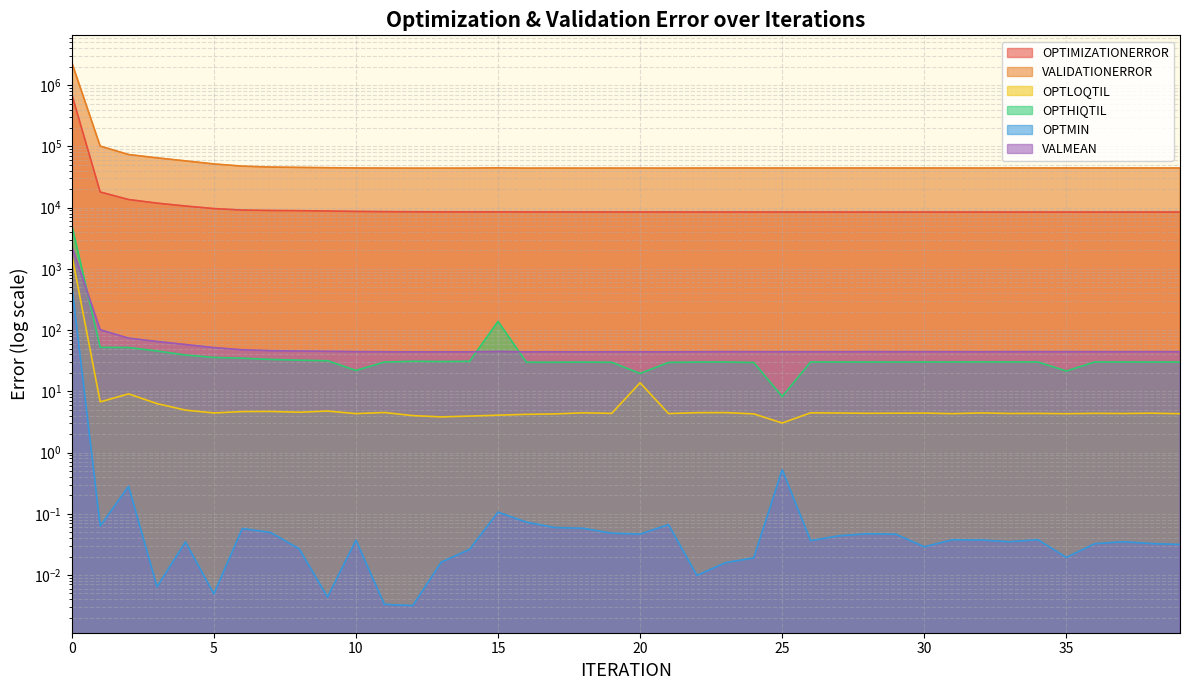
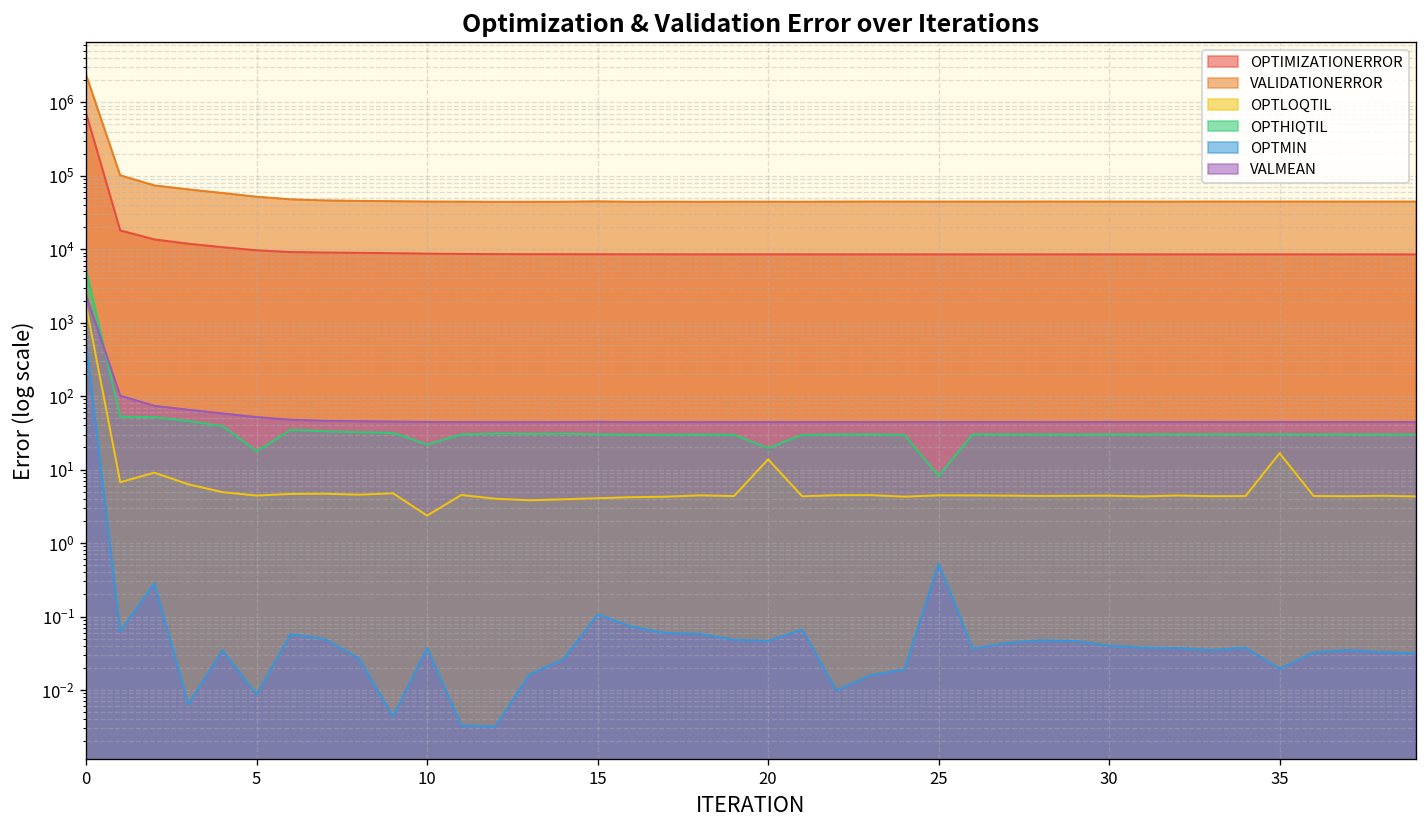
OPTHIQTIL, 5: 40 -> 18
OPTMIN, 5: 0.005 -> 0.009
OPTLOQTIL, 10: 4 -> 2.4
OPTHIQTIL, 15: 140 -> 30
OPTLOQTIL, 25: 3 -> 4
OPTMIN, 30: 0.03 -> 0.04
OPTLOQTIL, 35: 4 -> 17
OPTHIQTIL, 35: 21 -> 30
